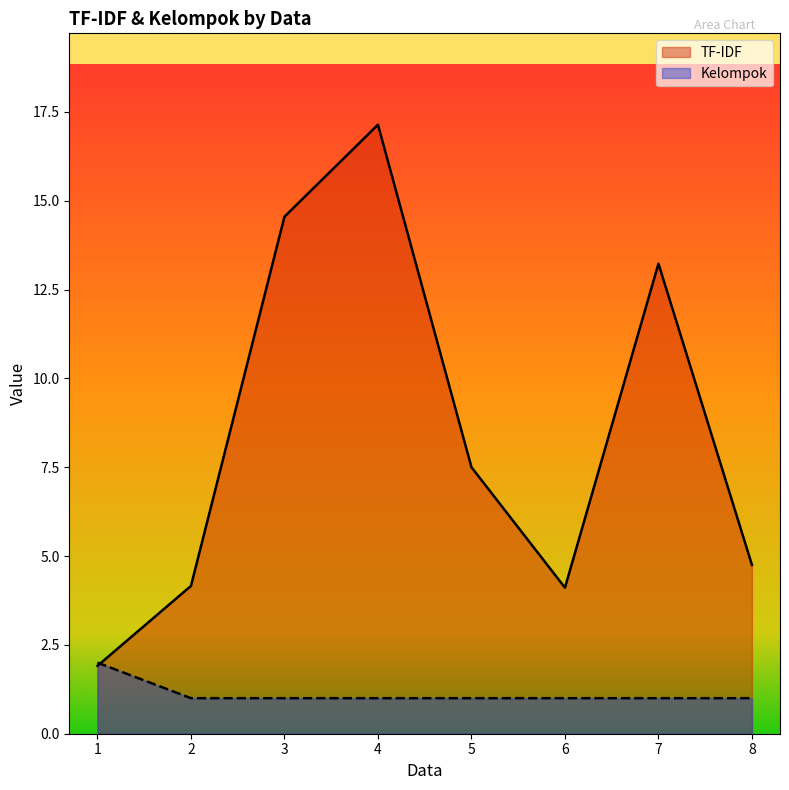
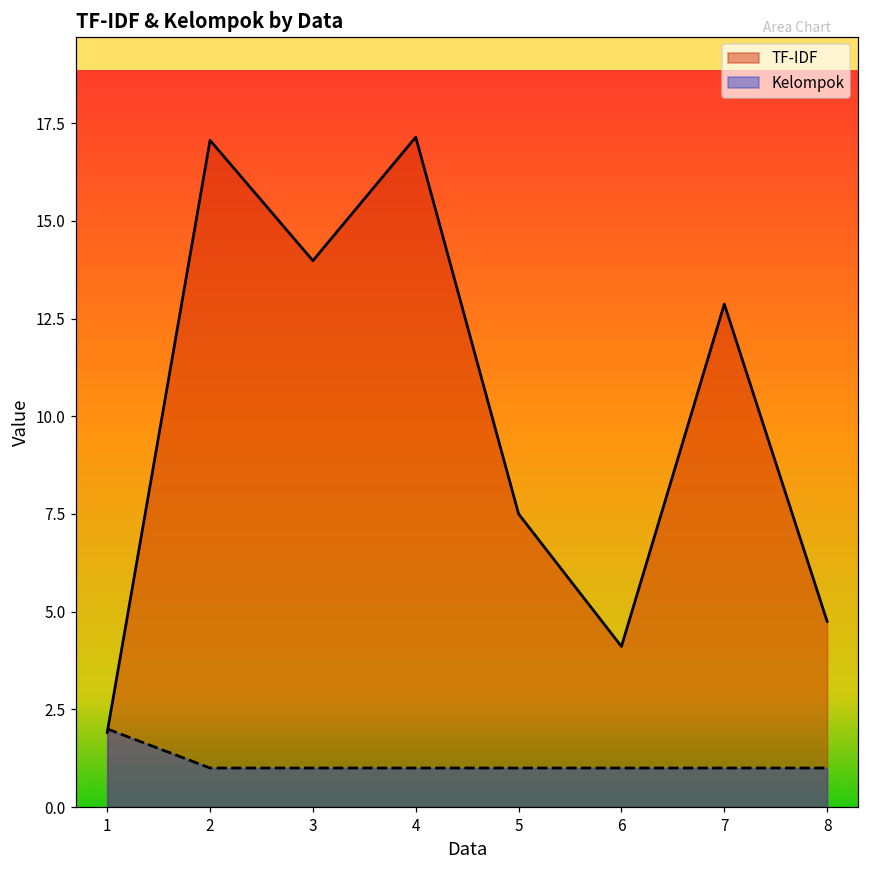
TF-IDF, 2: 4.2 -> 17.1
TF-IDF, 3: 14.6 -> 14.0
TF-IDF, 7: 13.2 -> 12.9
